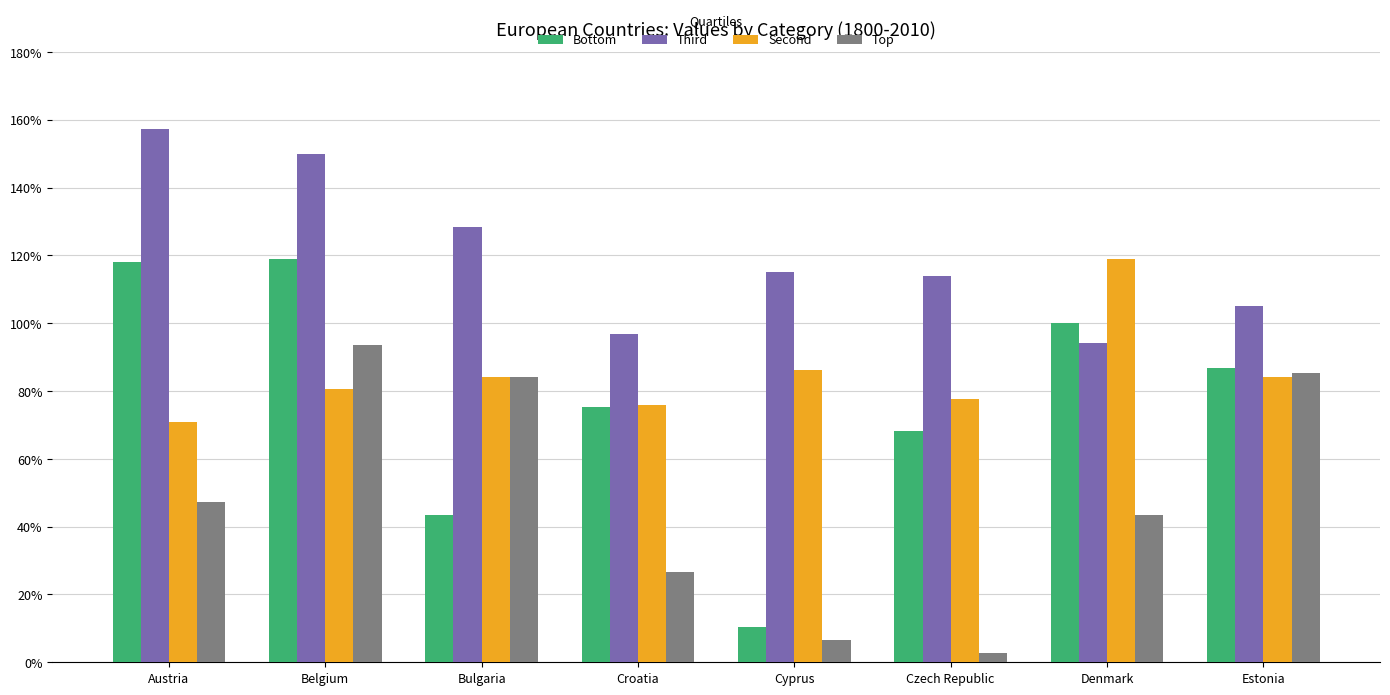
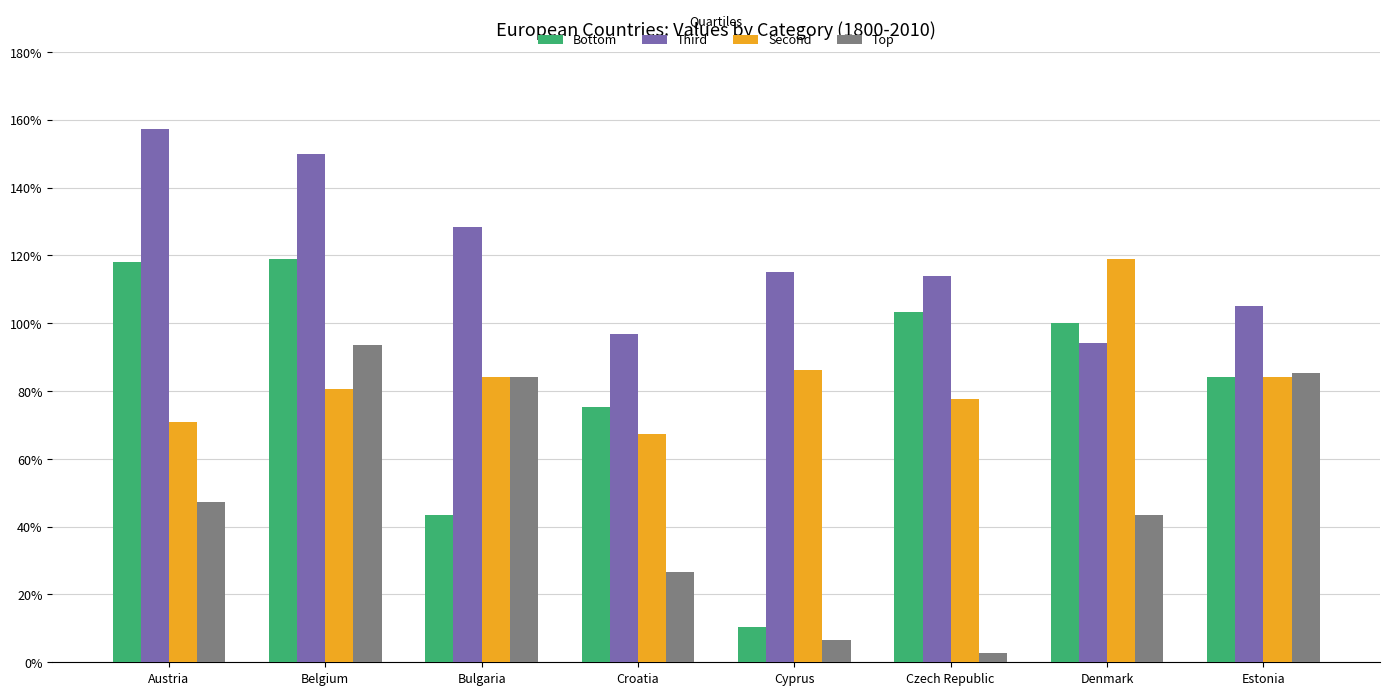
Second, Croatia: 76% -> 67%
Bottom, Czech Republic: 68% -> 103%
Bottom, Estonia: 87% -> 84%
